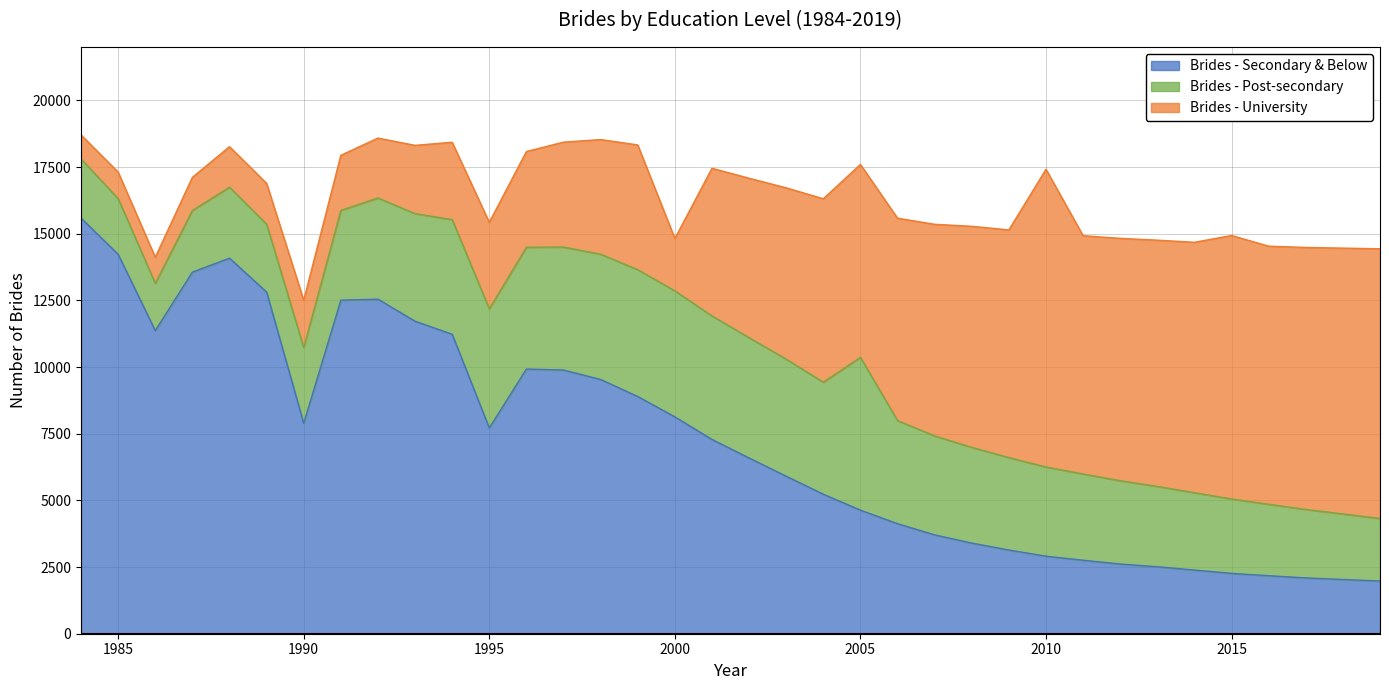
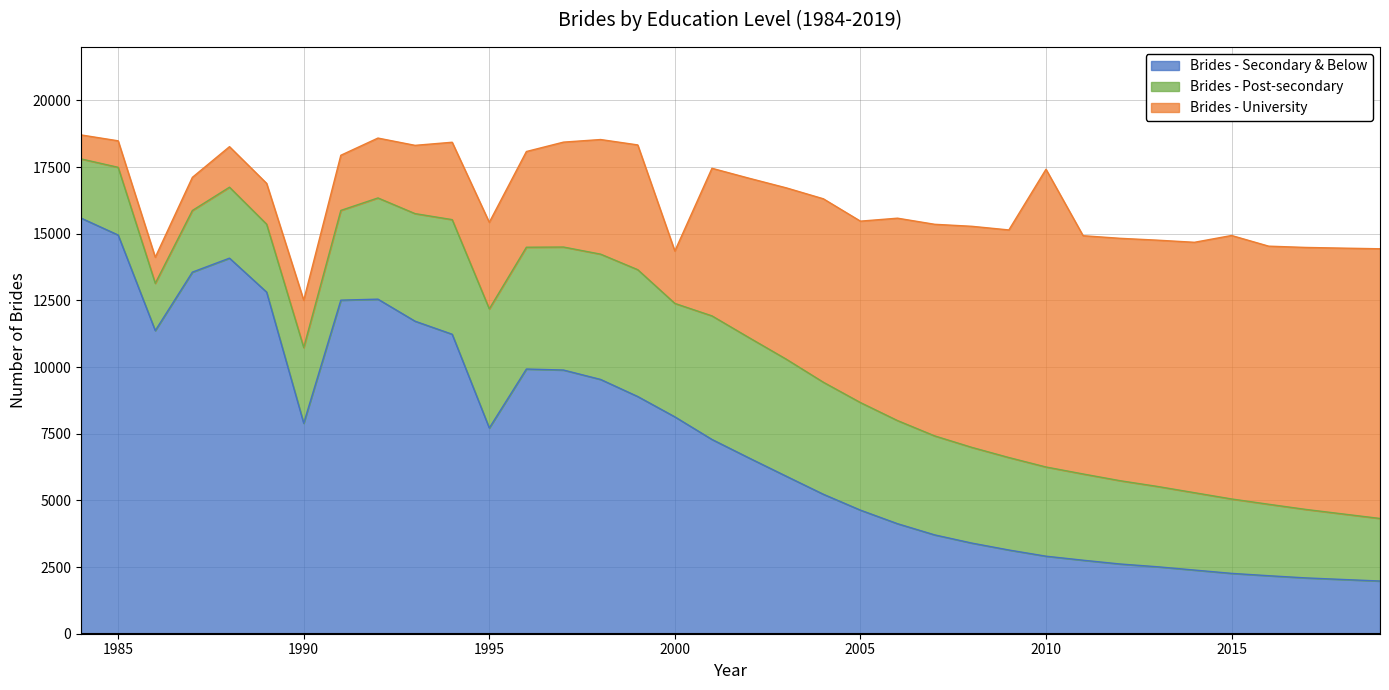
Brides - Secondary & Below, 1985: 14200 -> 14900
Brides - Post-secondary, 1985: 2100 -> 2500
Brides - Post-secondary, 2000: 4700 -> 4300
Brides - Post-secondary, 2005: 5700 -> 4000
Brides - University, 2005: 7200 -> 6800
